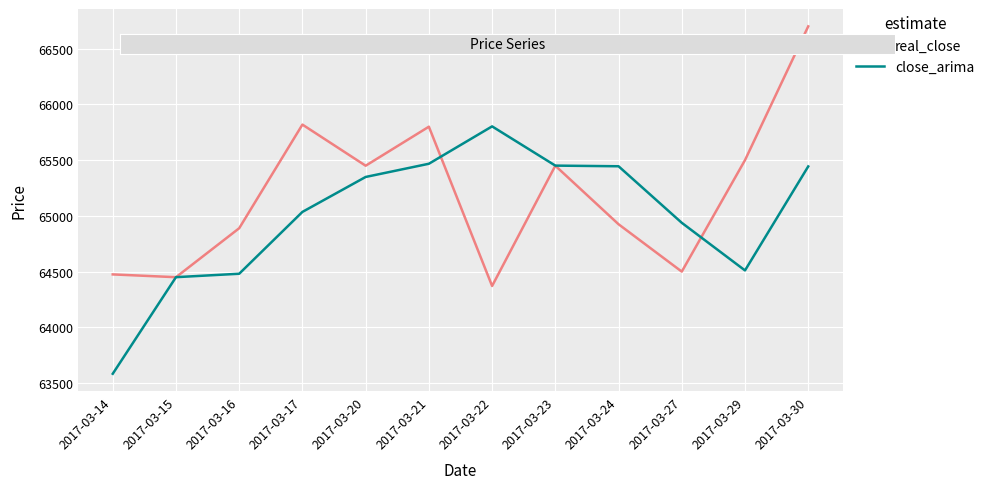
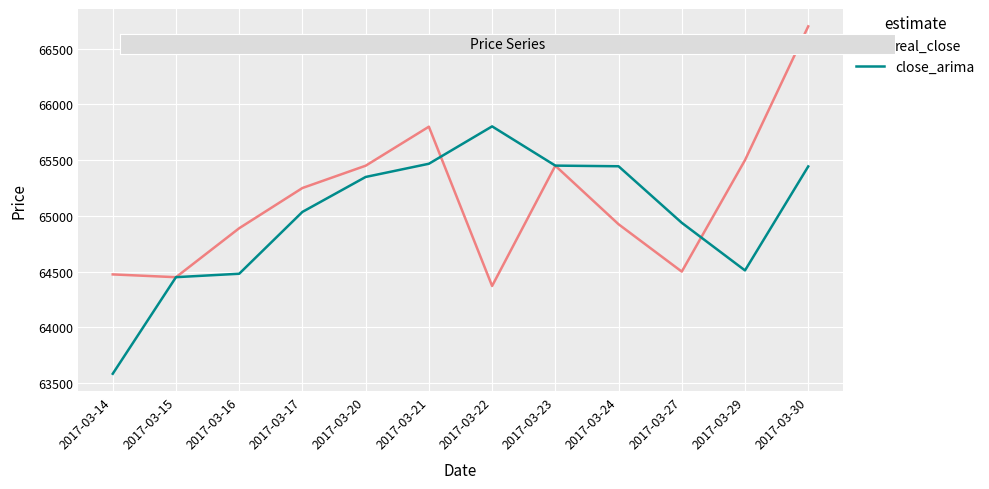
real_close, 2017-03-17: 65820 -> 65250
